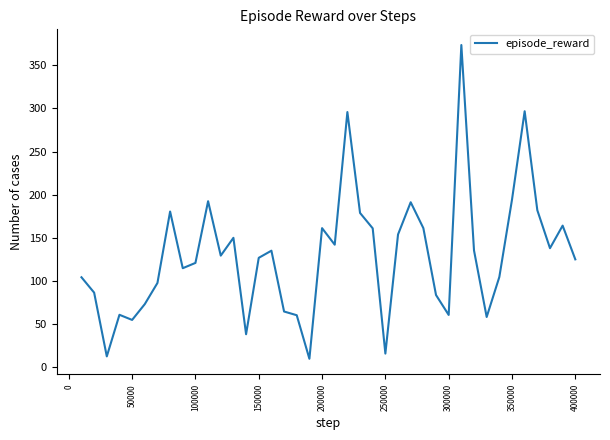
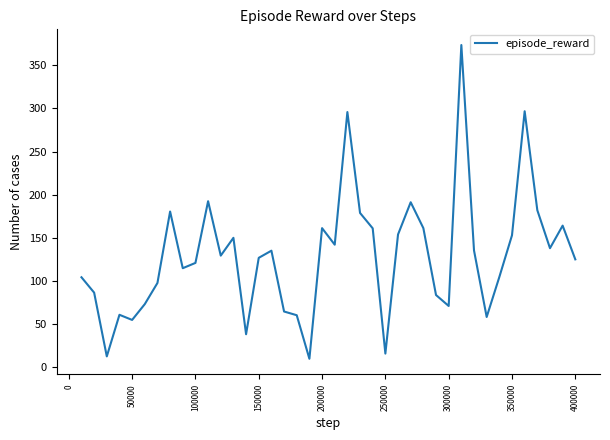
300000: 60 -> 70
350000: 190 -> 150
